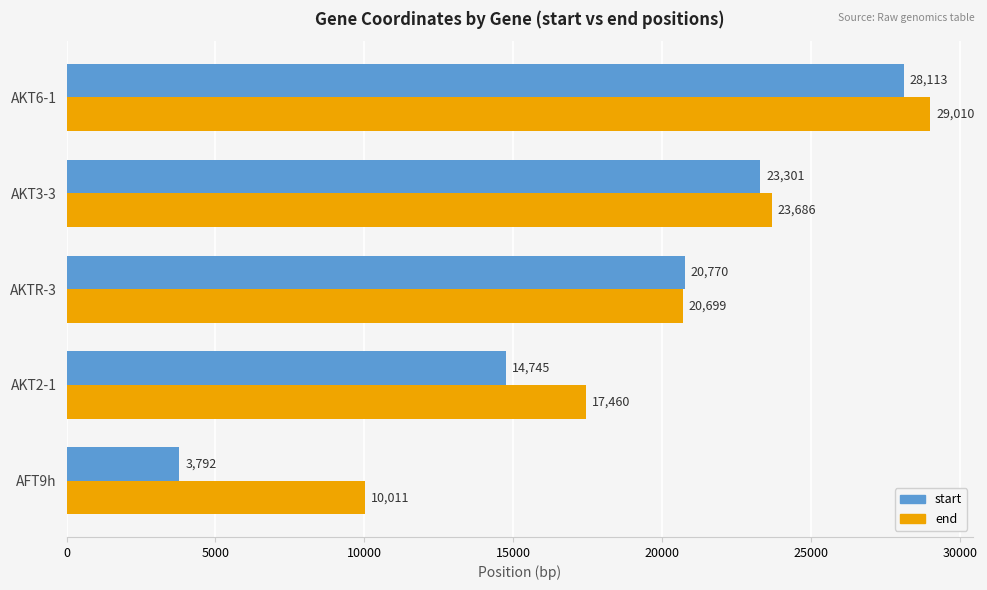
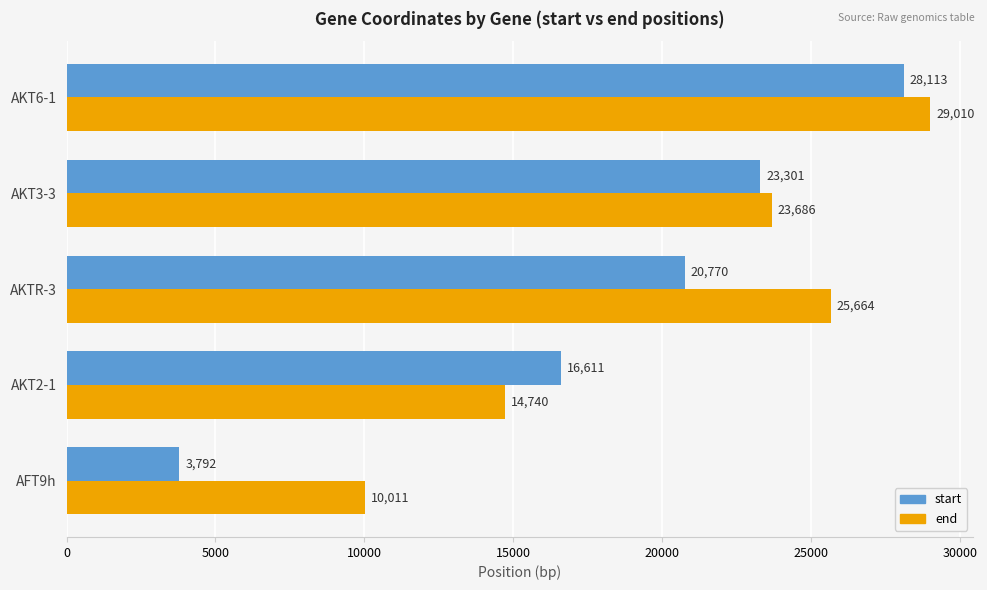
end, AKTR-3: 20,699 -> 25,664
start, AKT2-1: 14,745 -> 16,611
end, AKT2-1: 17,460 -> 14,740
